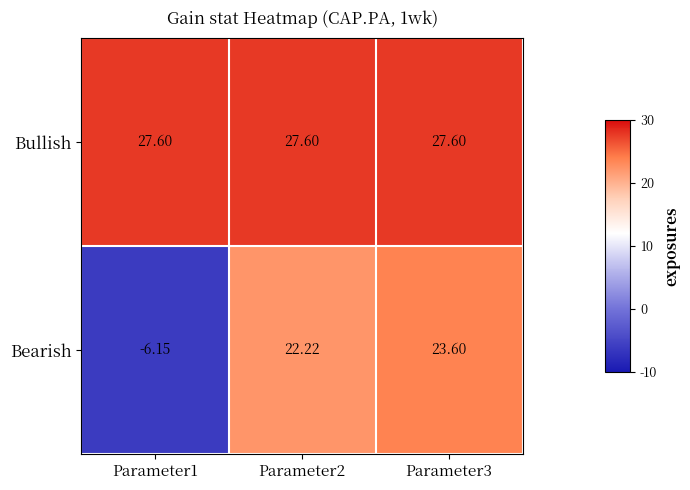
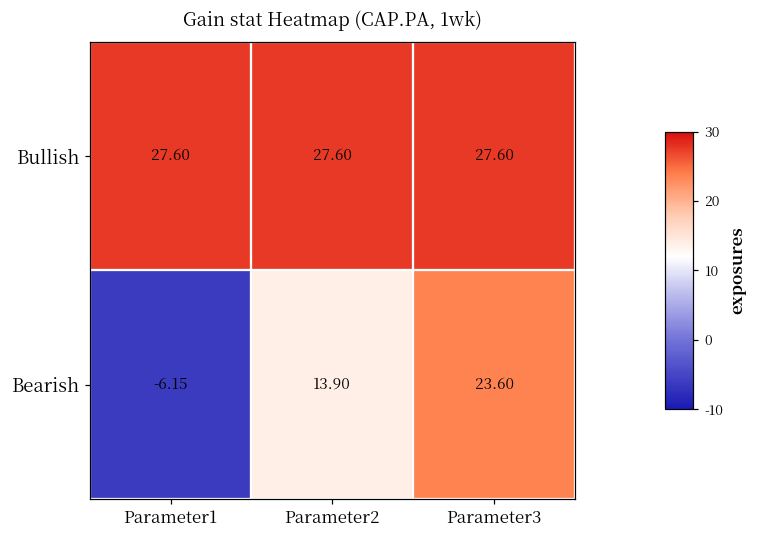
Bearish, Parameter2: 22.22 -> 13.90
